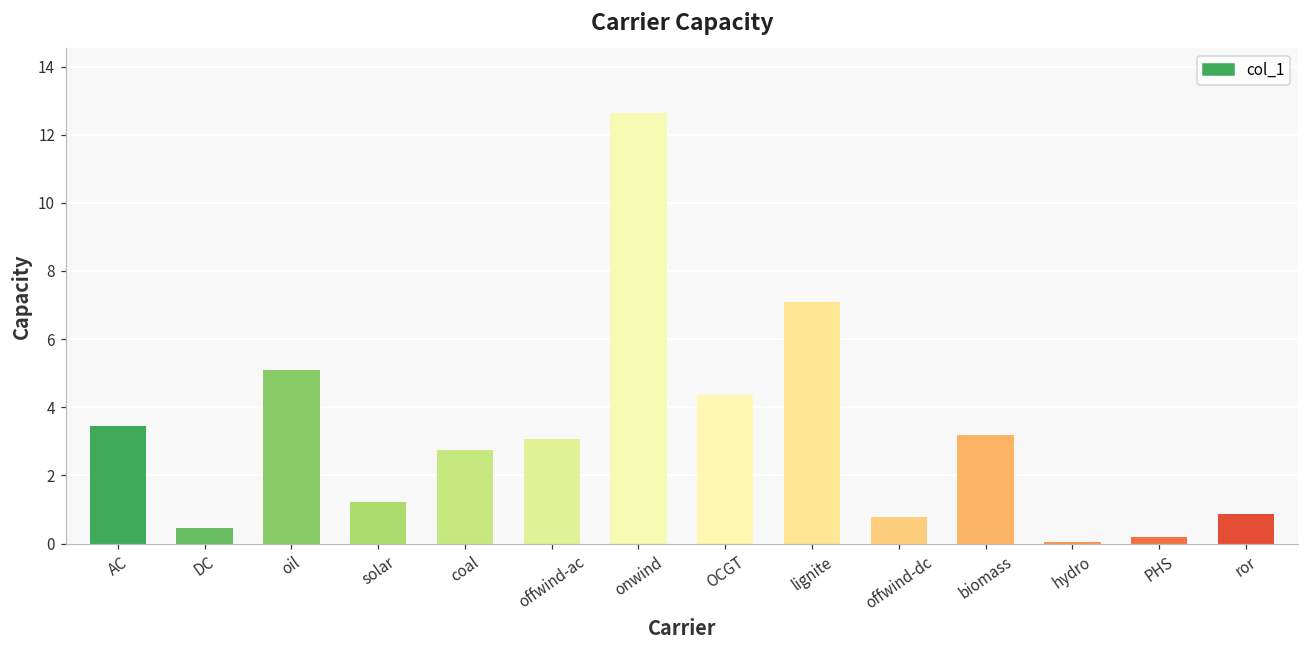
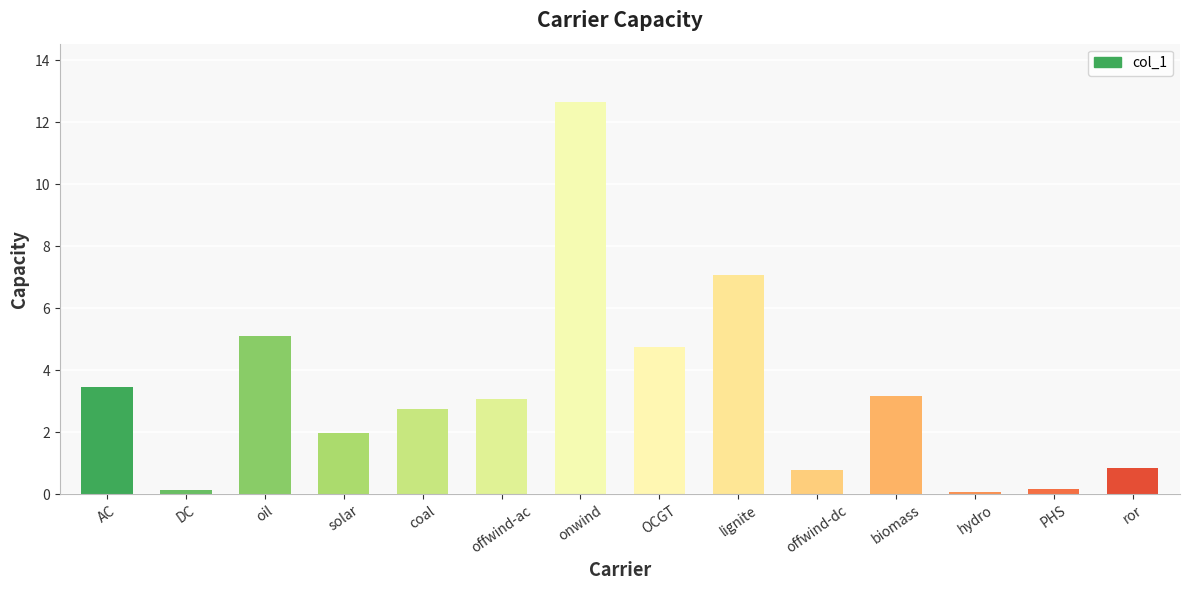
DC: 0.4 -> 0.1
solar: 1.2 -> 2.0
OCGT: 4.4 -> 4.7
